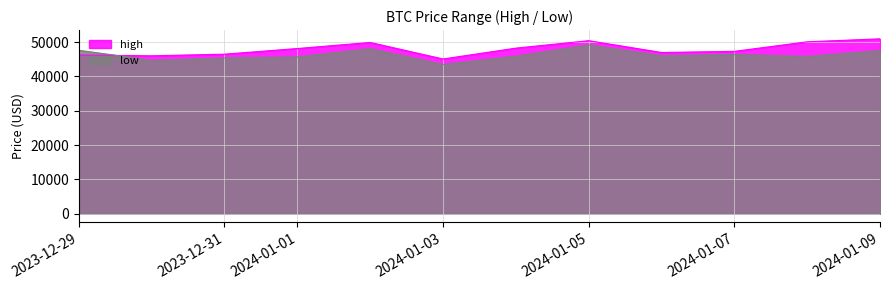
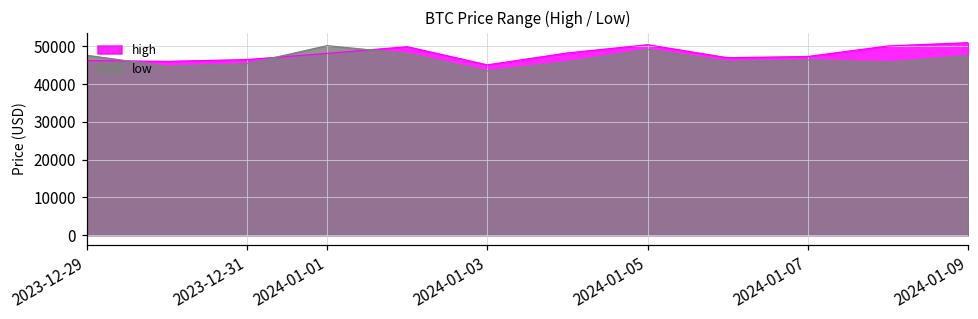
low, 2024-01-01: 46000 -> 50000
